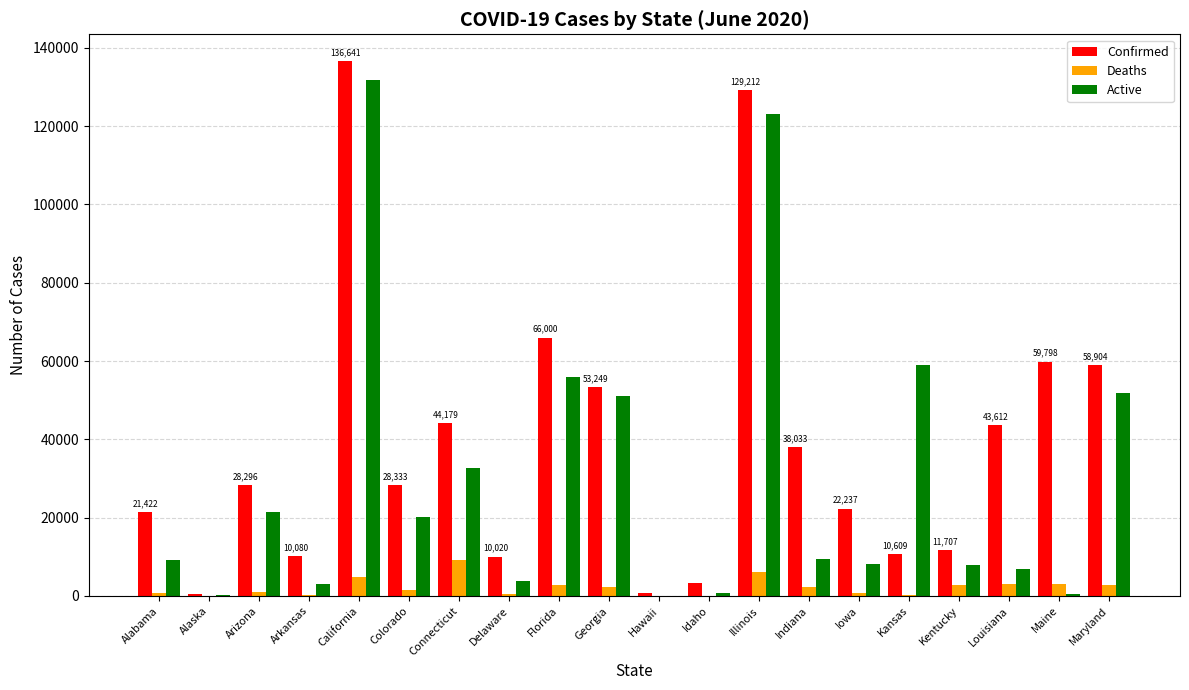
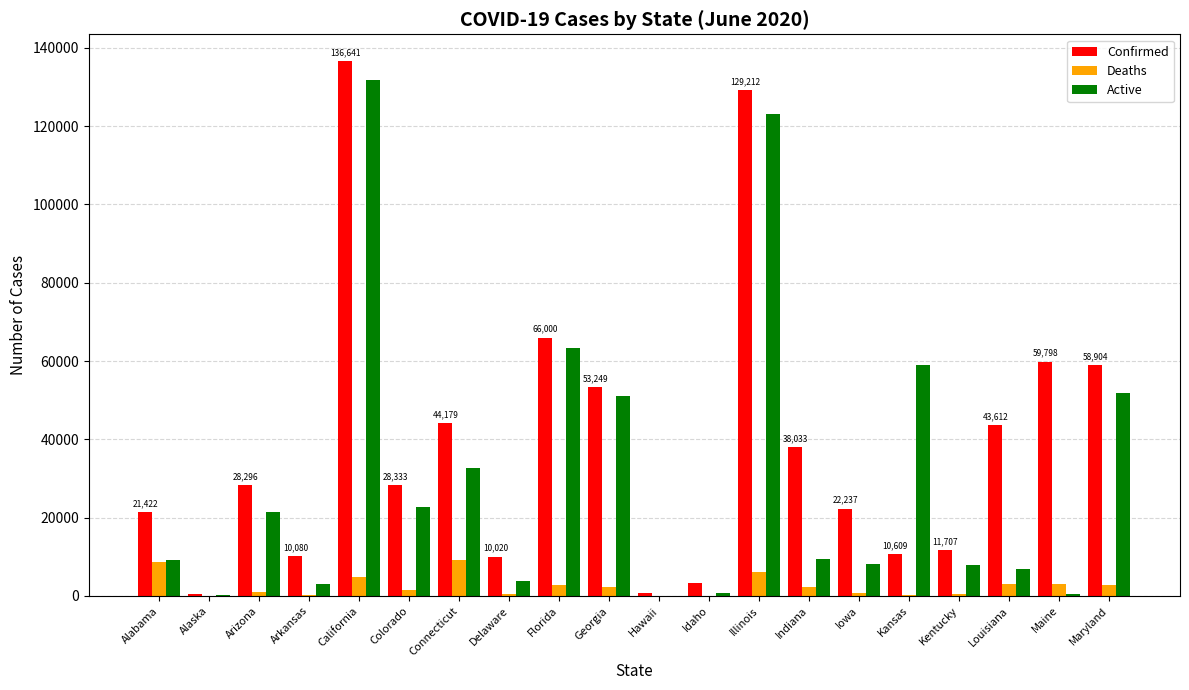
Deaths, Alabama: 1000 -> 9000
Active, Colorado: 20000 -> 23000
Active, Florida: 56000 -> 63000
Deaths, Kentucky: 3000 -> 0
